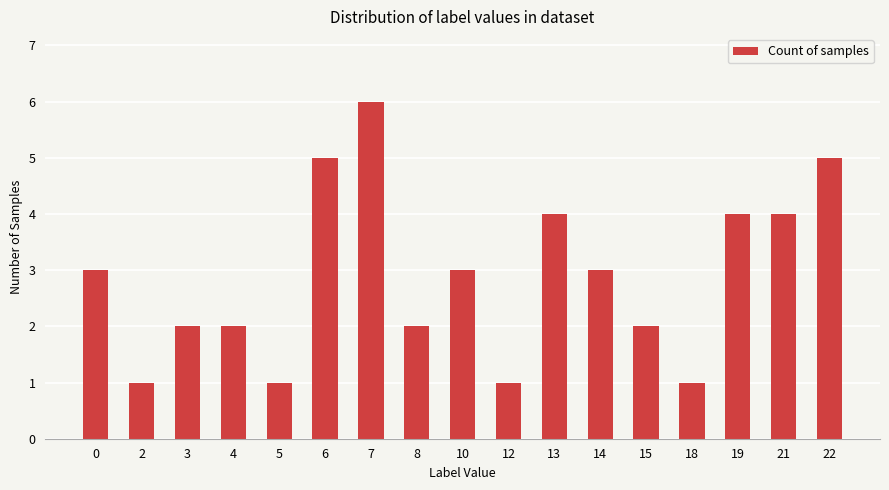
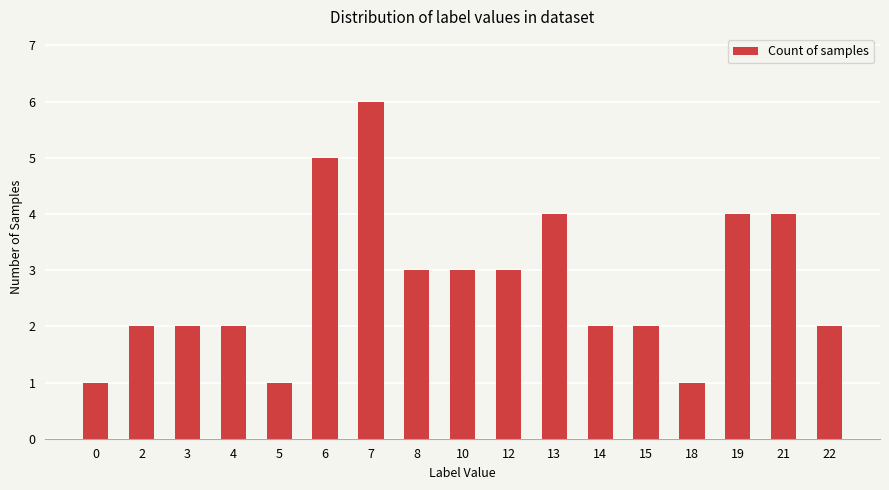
0: 3 -> 1
2: 1 -> 2
8: 2 -> 3
12: 1 -> 3
14: 3 -> 2
22: 5 -> 2
